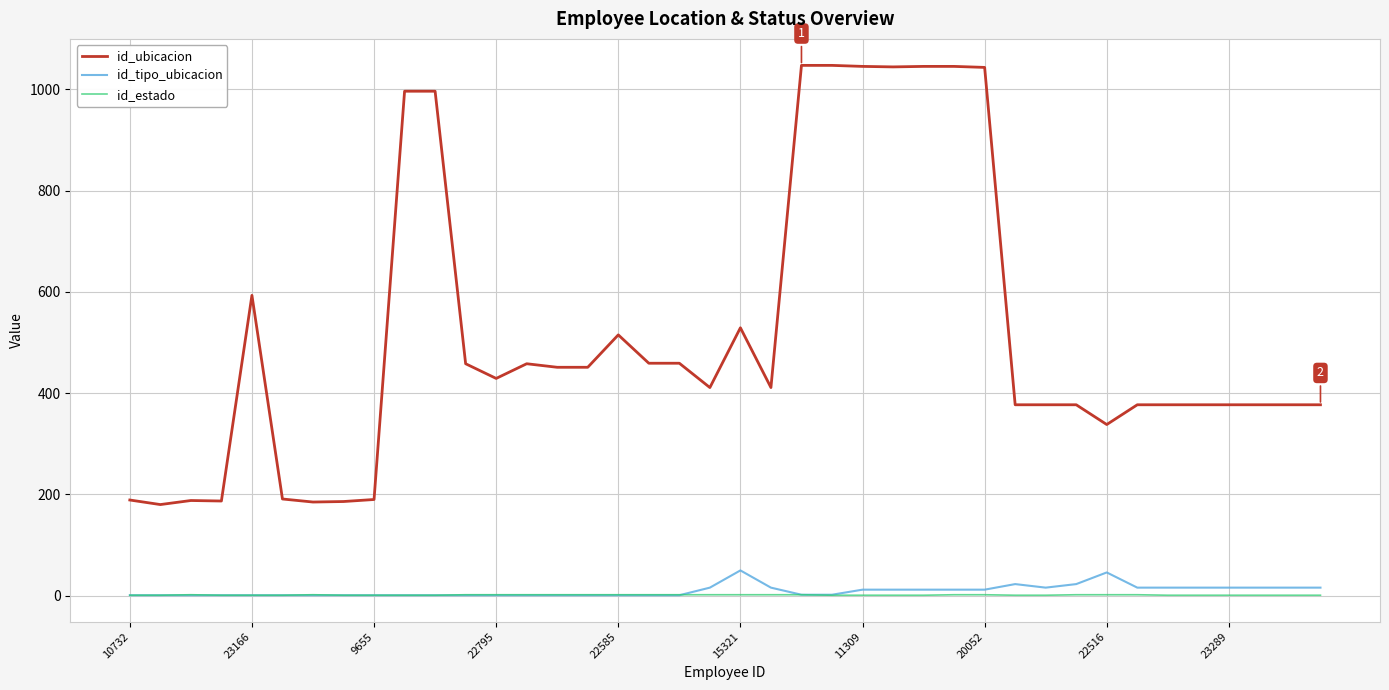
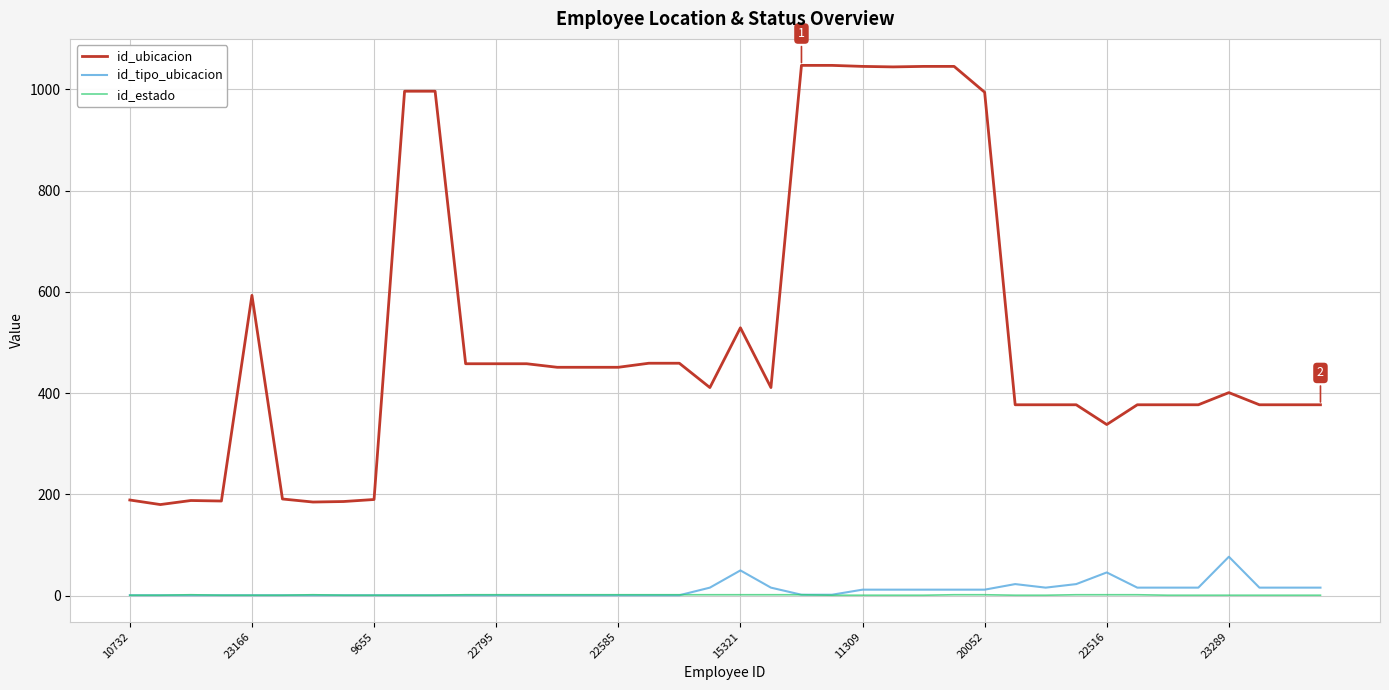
id_ubicacion, 22795: 430 -> 460
id_ubicacion, 22585: 520 -> 450
id_ubicacion, 20052: 1040 -> 990
id_ubicacion, 23289: 380 -> 400
id_tipo_ubicacion, 23289: 20 -> 80
